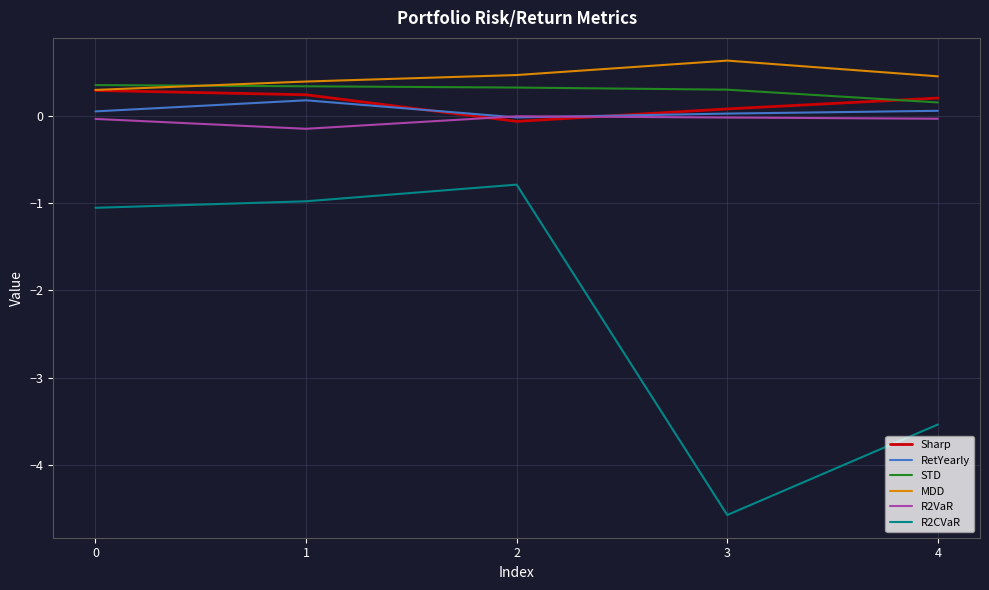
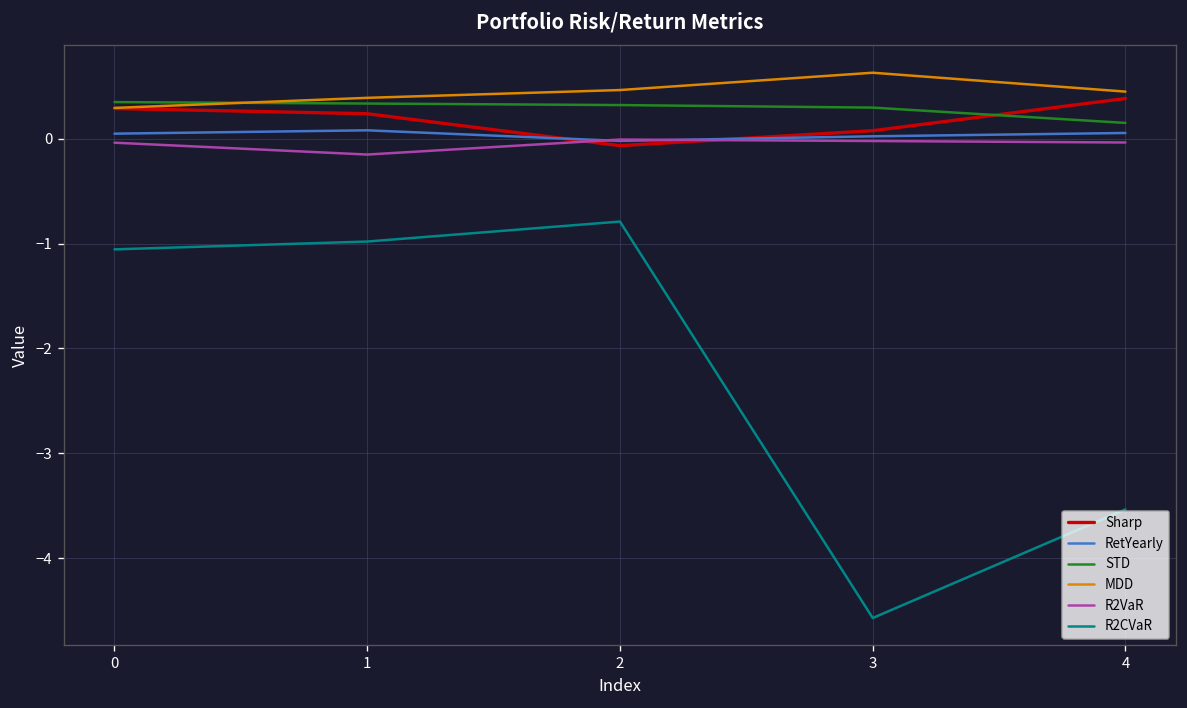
RetYearly, 1: 0.2 -> 0.1
Sharp, 4: 0.2 -> 0.4
